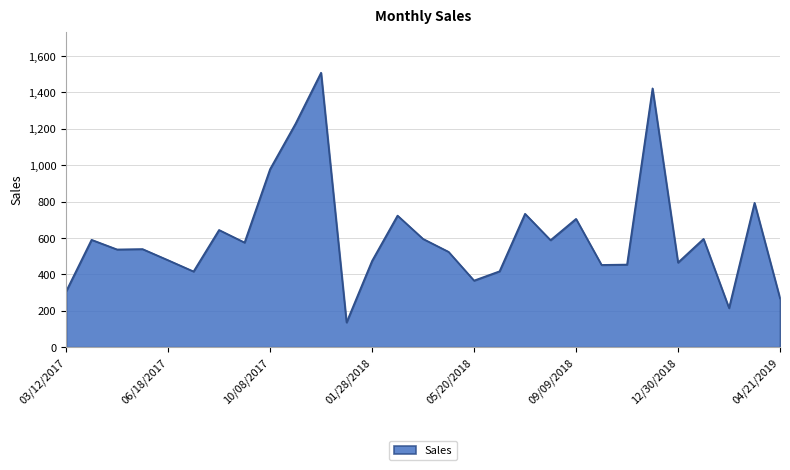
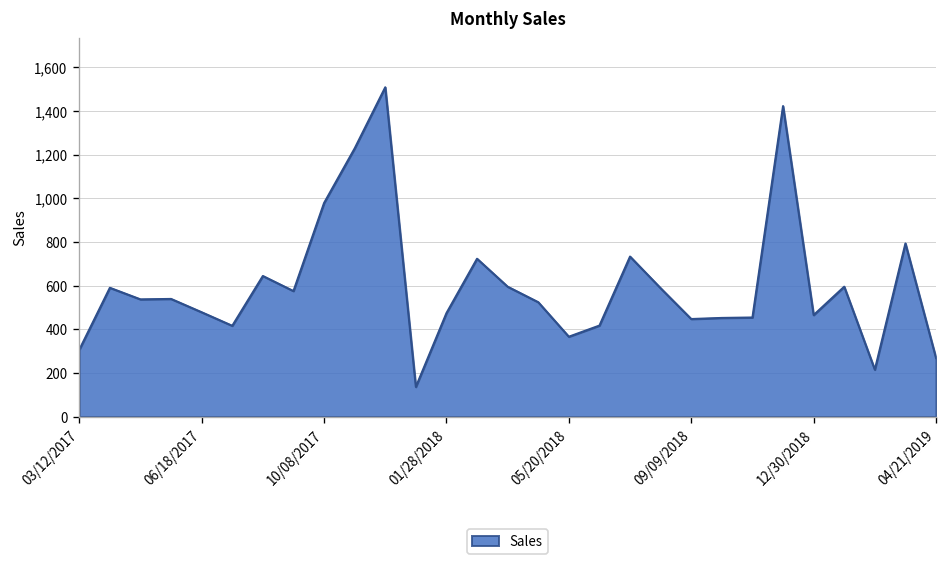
09/09/2018: 710 -> 450
